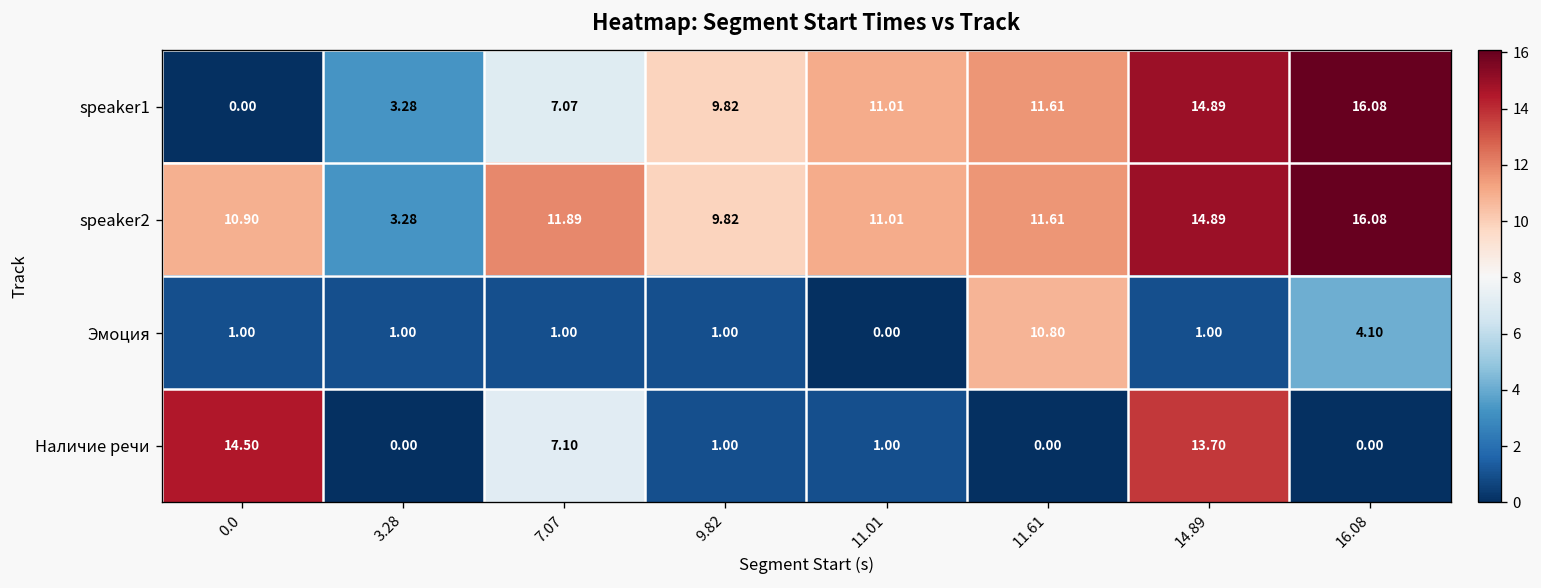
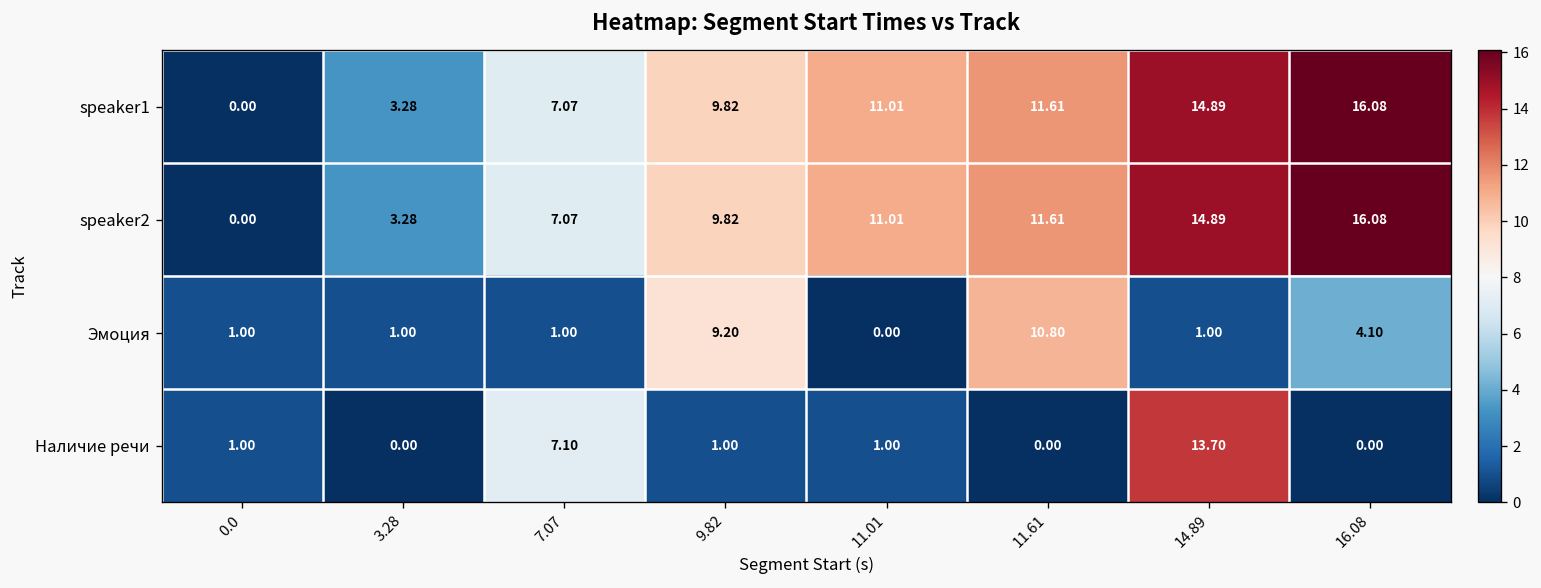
speaker2, 0.0: 10.90 -> 0.00
speaker2, 7.07: 11.89 -> 7.07
Эмоция, 9.82: 1.00 -> 9.20
Наличие речи, 0.0: 14.50 -> 1.00
